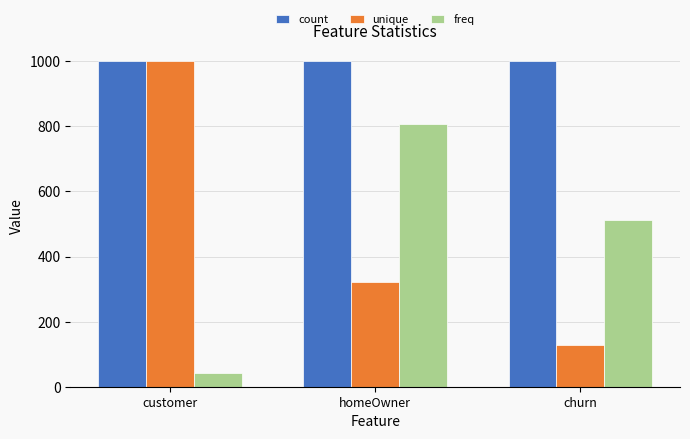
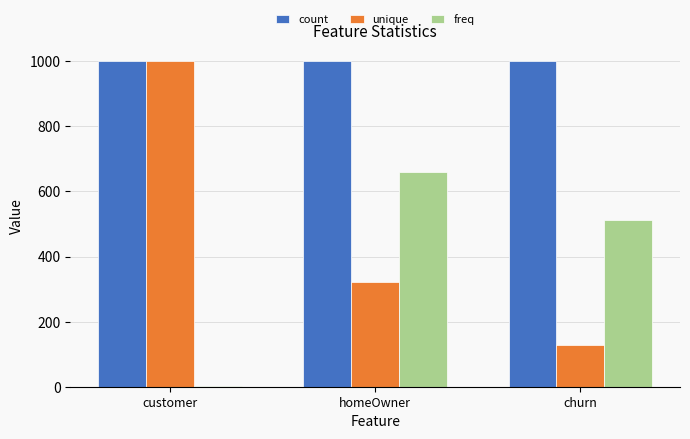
freq, customer: 40 -> 0
freq, homeOwner: 810 -> 660
